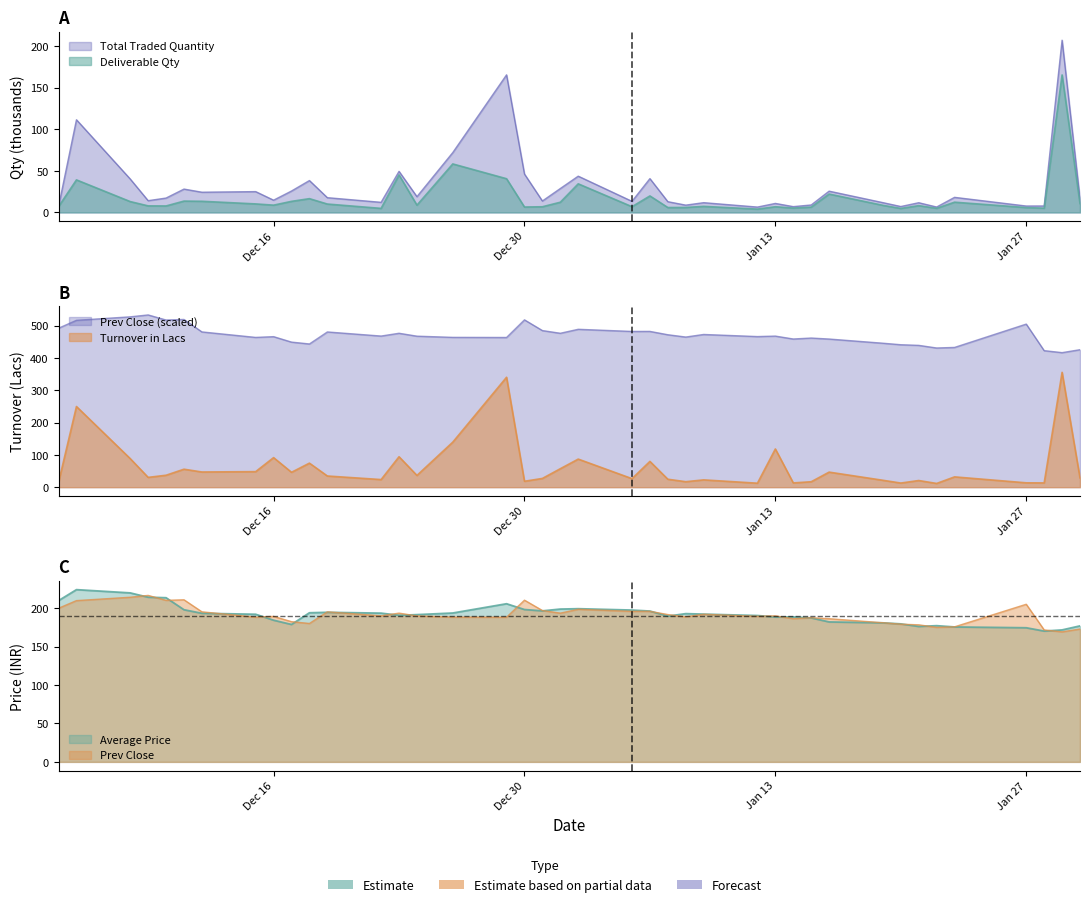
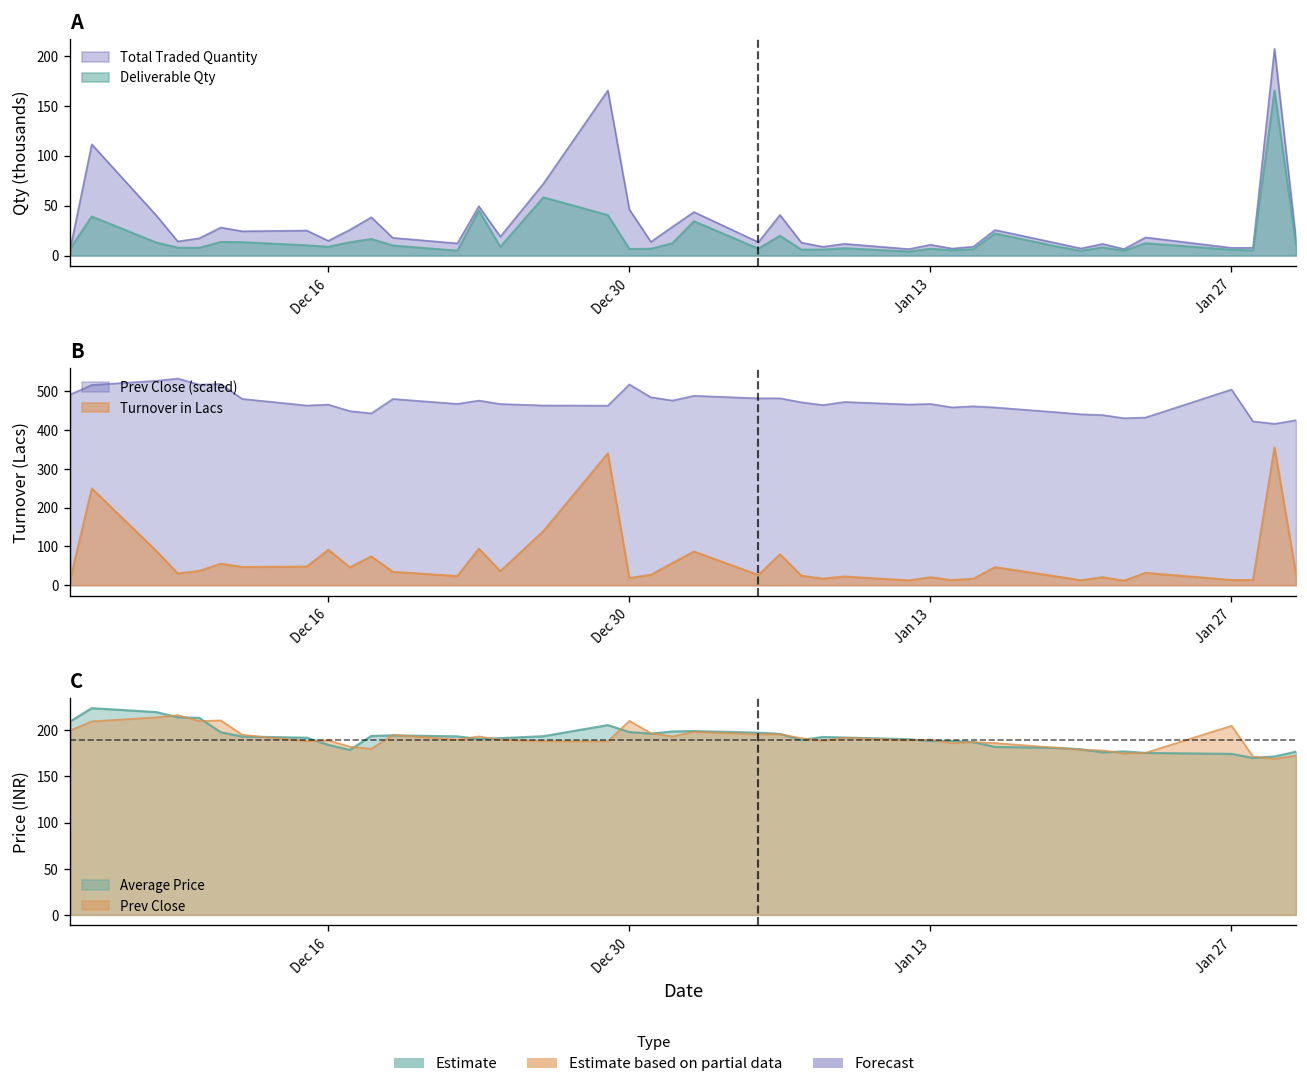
B, Turnover in Lacs, Jan 13: 120 -> 20
